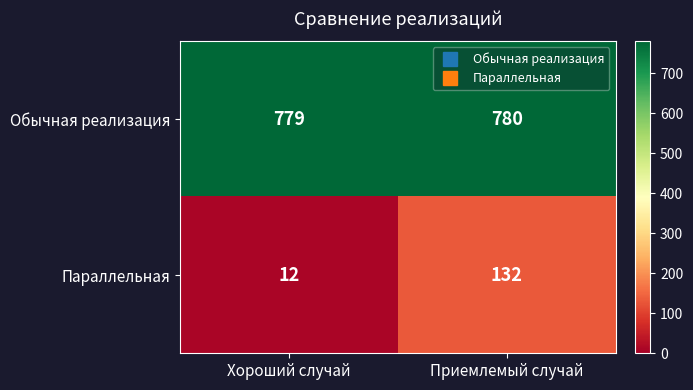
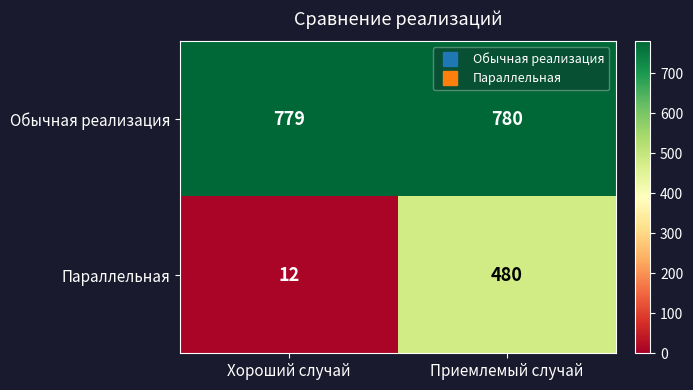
Параллельная, Приемлемый случай: 132 -> 480
